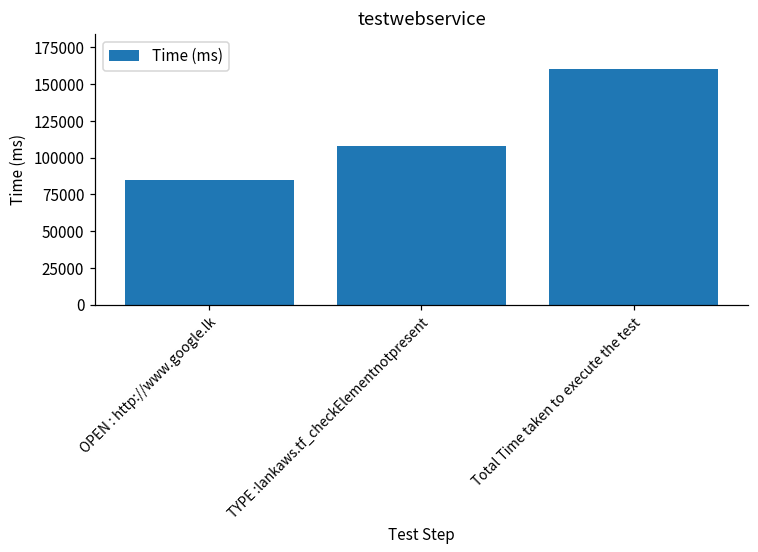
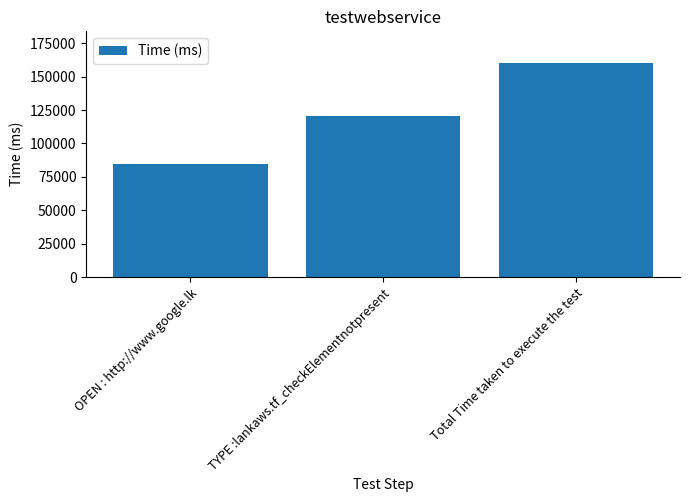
TYPE :lankaws.tf_checkElementnotpresent: 108000 -> 120000
